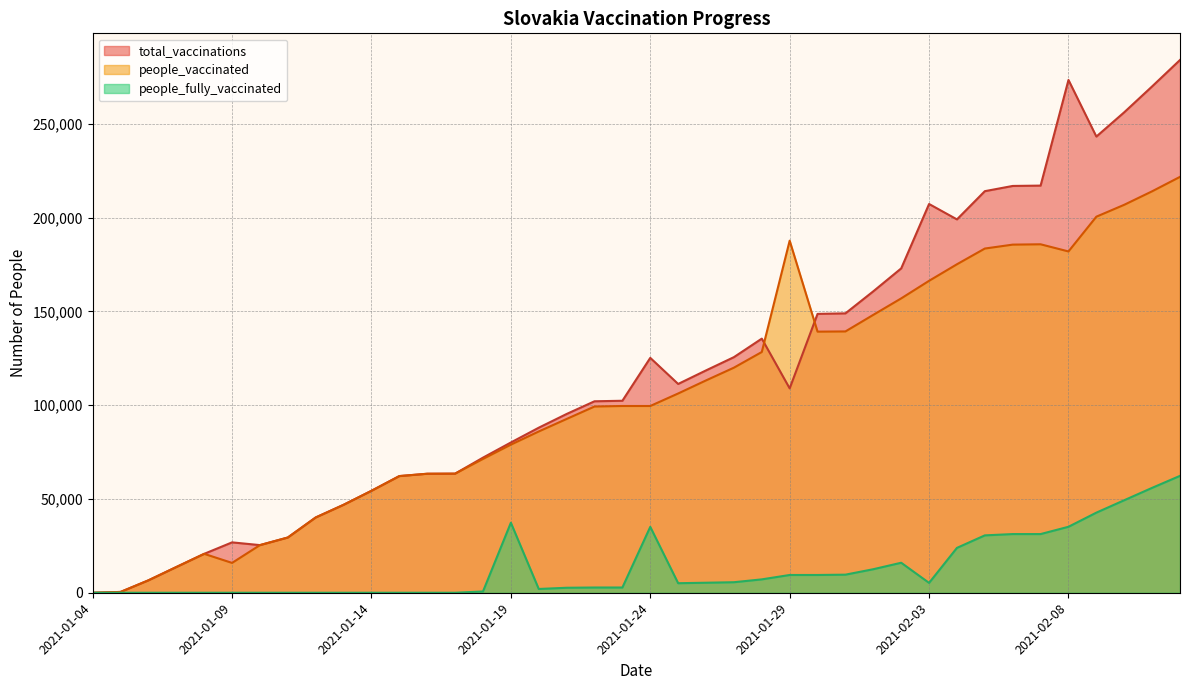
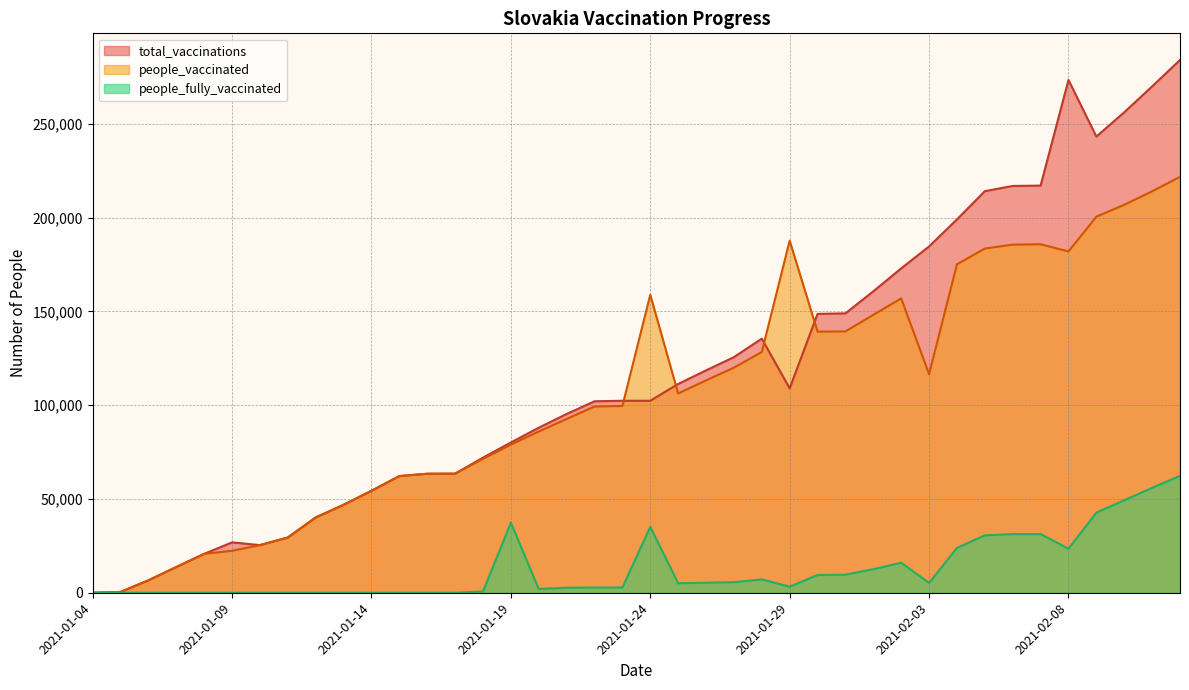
people_vaccinated, 2021-01-09: 16,000 -> 22,000
total_vaccinations, 2021-01-24: 125,000 -> 102,000
people_vaccinated, 2021-01-24: 100,000 -> 159,000
people_fully_vaccinated, 2021-01-29: 9,000 -> 3,000
total_vaccinations, 2021-02-03: 207,000 -> 185,000
people_vaccinated, 2021-02-03: 166,000 -> 117,000
people_fully_vaccinated, 2021-02-08: 35,000 -> 23,000
